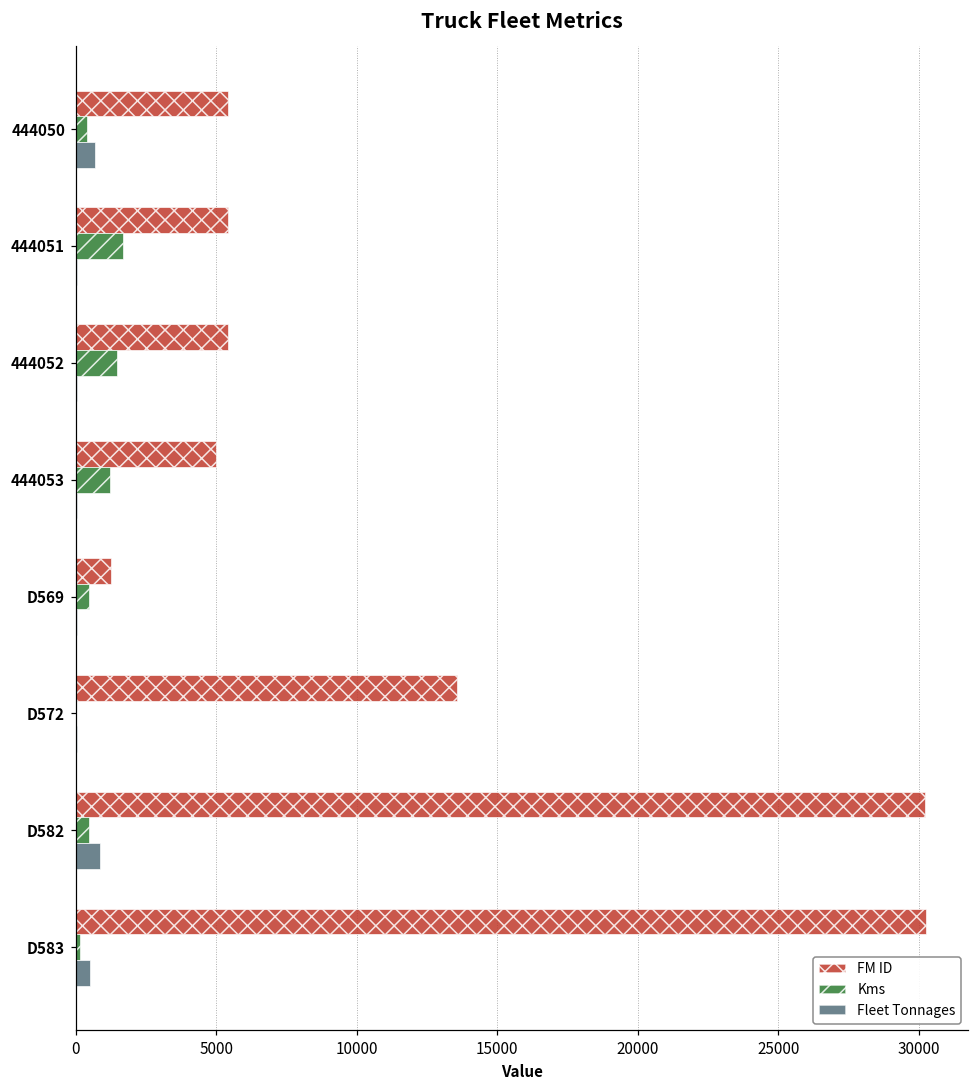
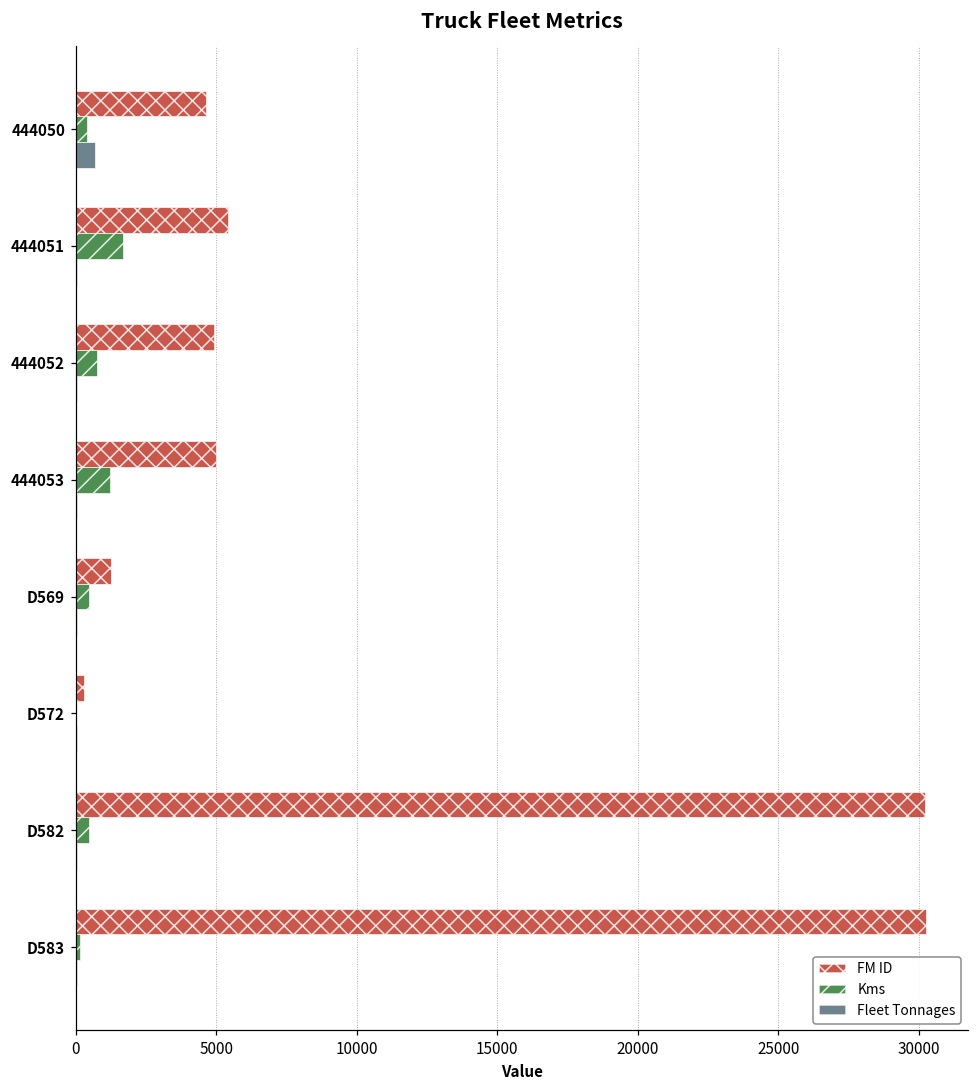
FM ID, 444050: 5400 -> 4600
FM ID, 444052: 5400 -> 4900
Kms, 444052: 1500 -> 800
FM ID, D572: 13600 -> 300
Fleet Tonnages, D582: 900 -> 0
Fleet Tonnages, D583: 500 -> 0
